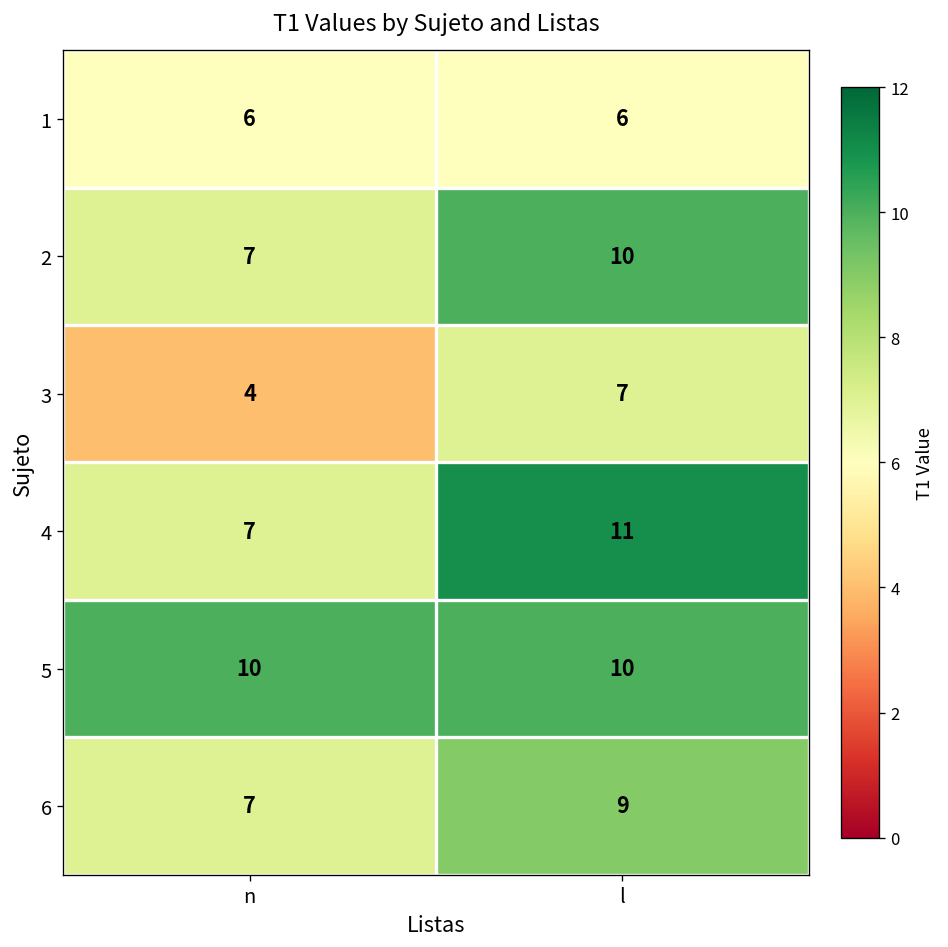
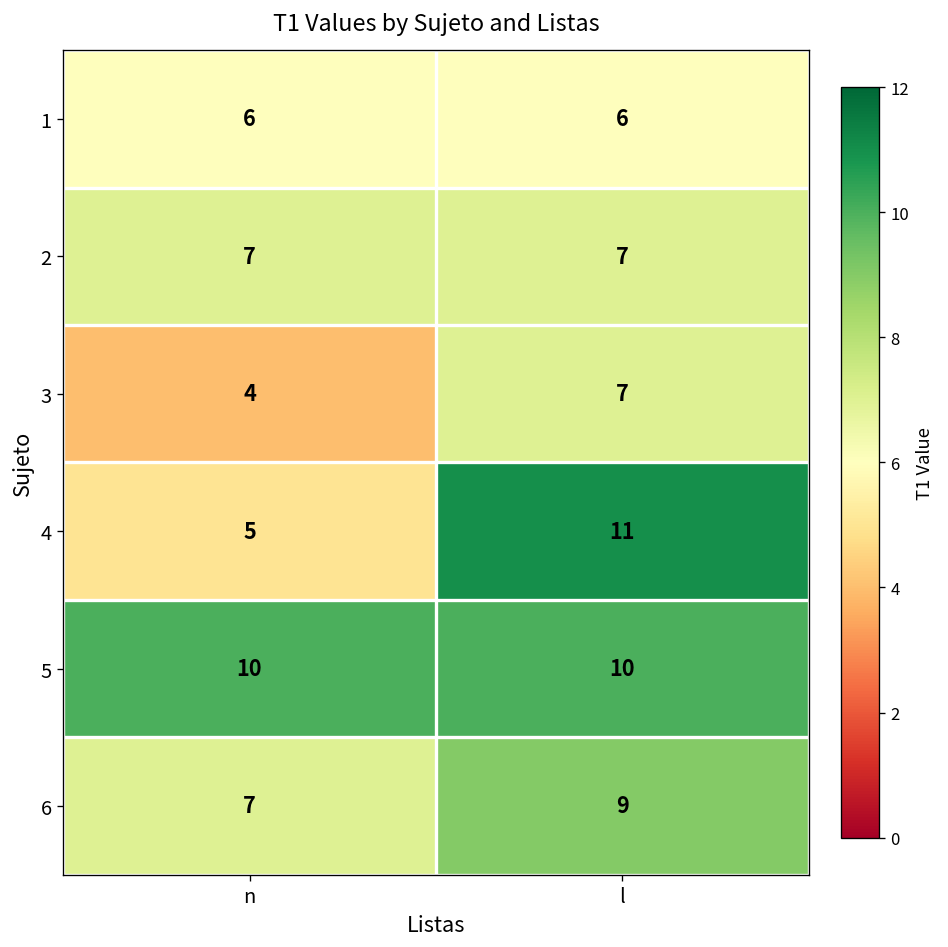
2, l: 10 -> 7
4, n: 7 -> 5
